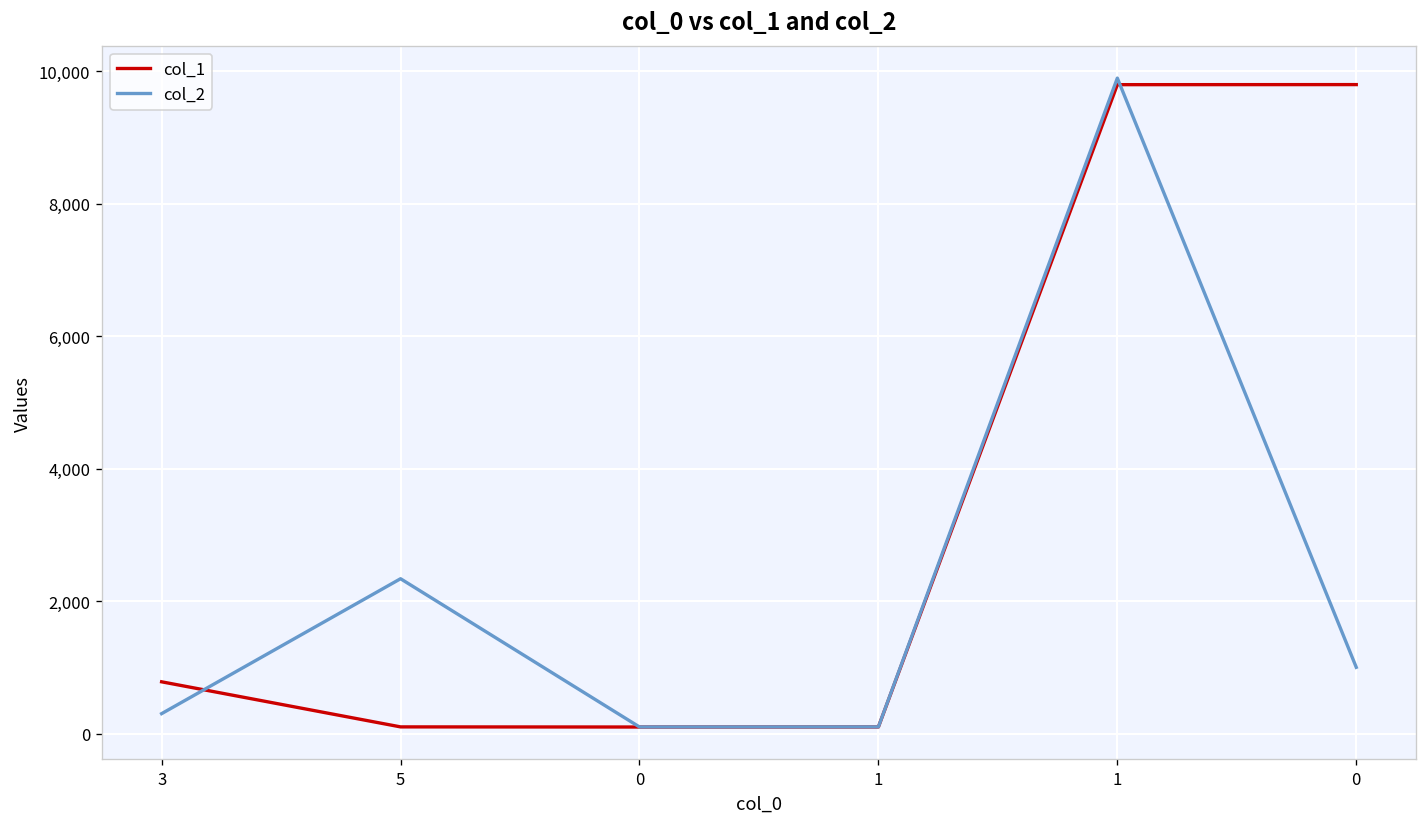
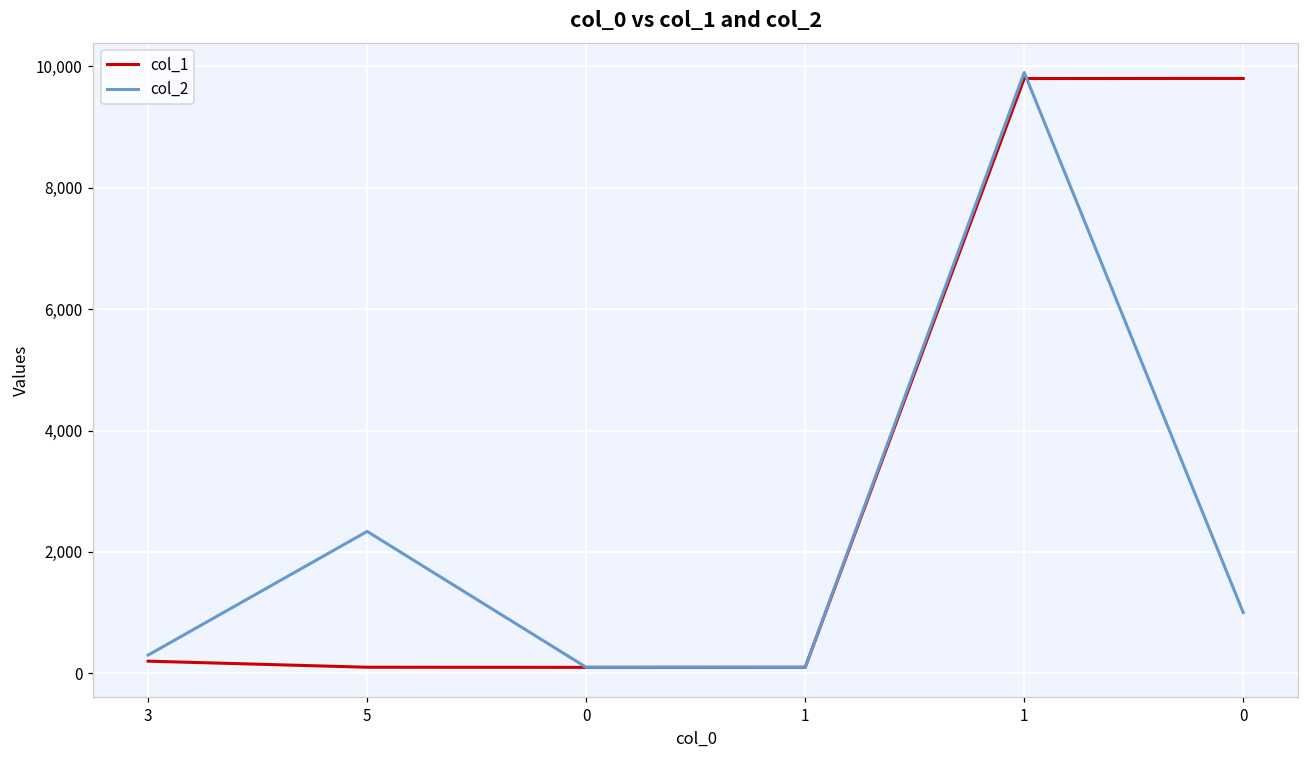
col_1, 3: 800 -> 200
